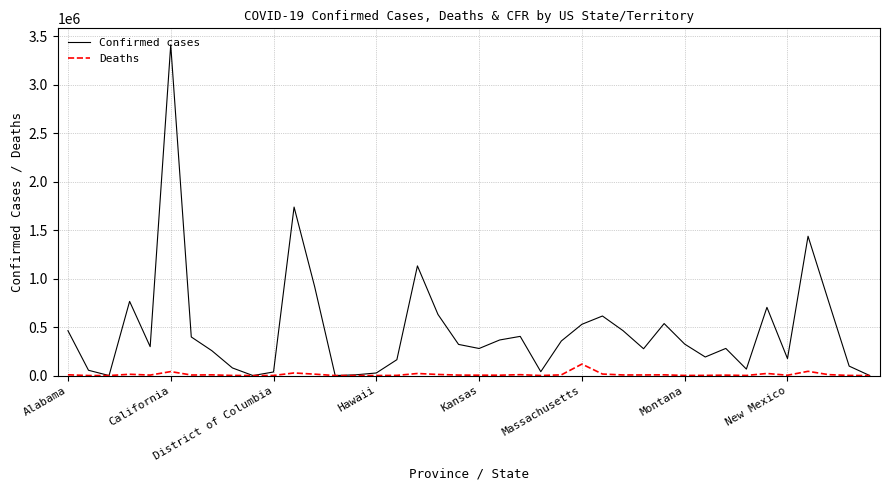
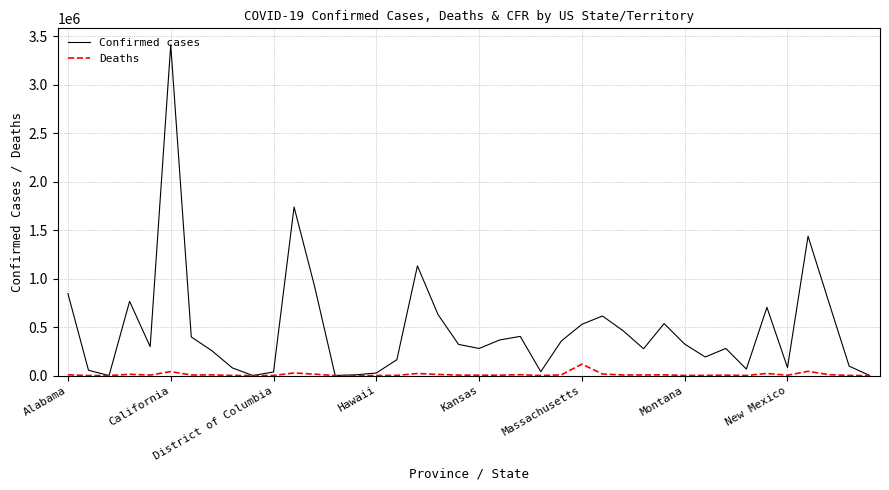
Confirmed cases, Alabama: 500000 -> 800000
Confirmed cases, New Mexico: 200000 -> 100000
